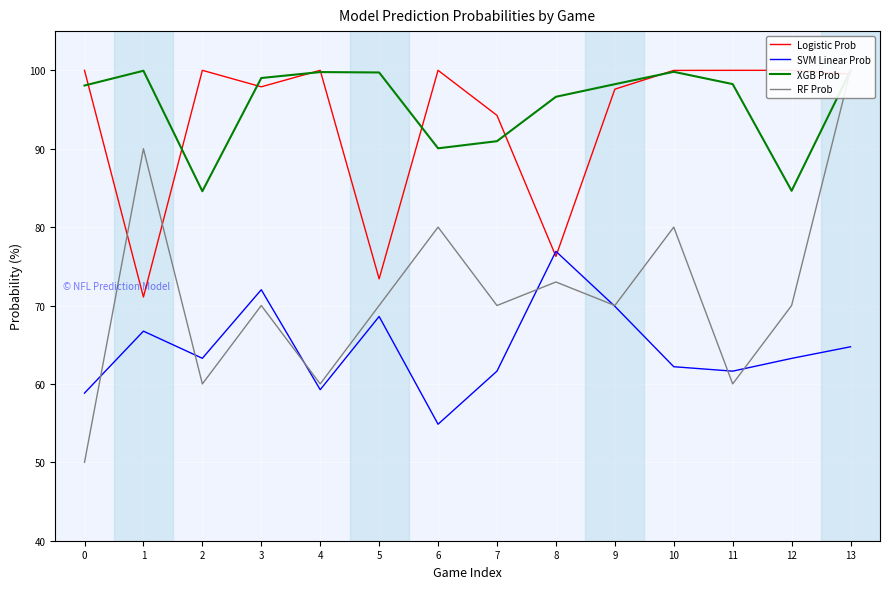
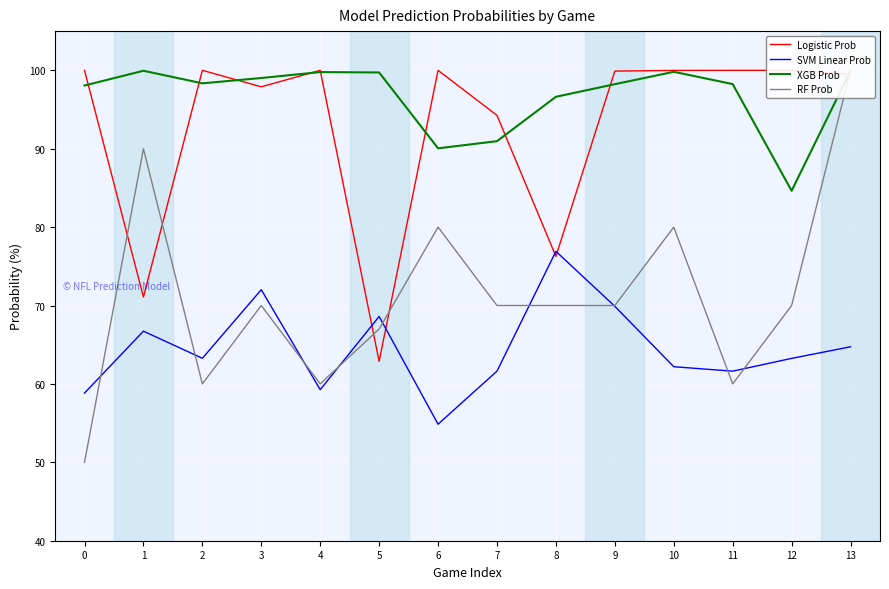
XGB Prob, 2: 85 -> 98
Logistic Prob, 5: 73 -> 63
RF Prob, 5: 70 -> 67
RF Prob, 8: 73 -> 70
Logistic Prob, 9: 98 -> 100
